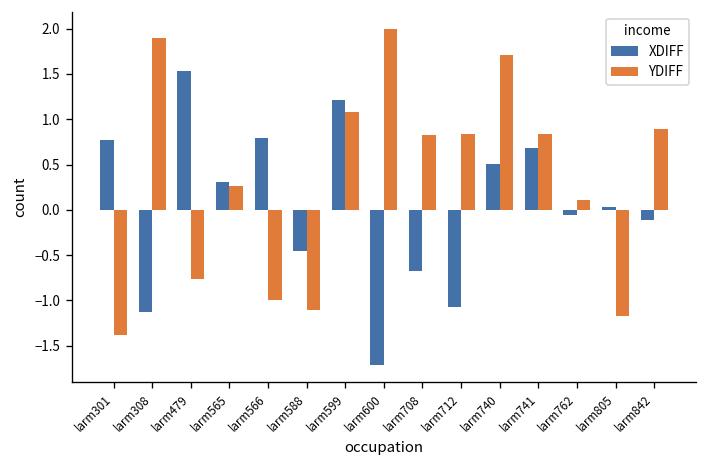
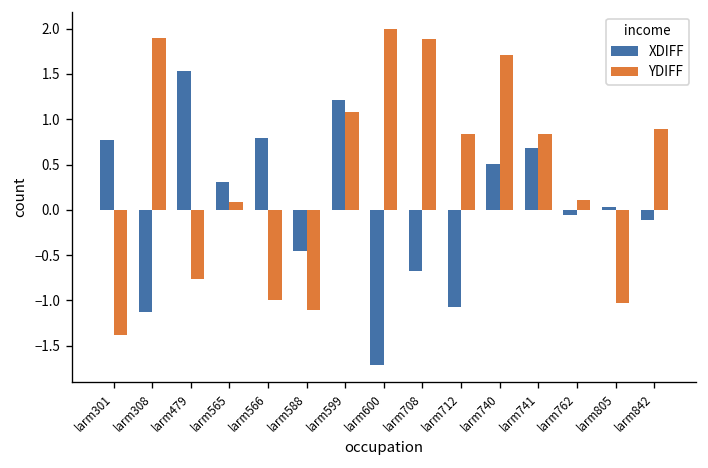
YDIFF, larm565: 0.3 -> 0.1
YDIFF, larm708: 0.8 -> 1.9
YDIFF, larm805: -1.2 -> -1.0
